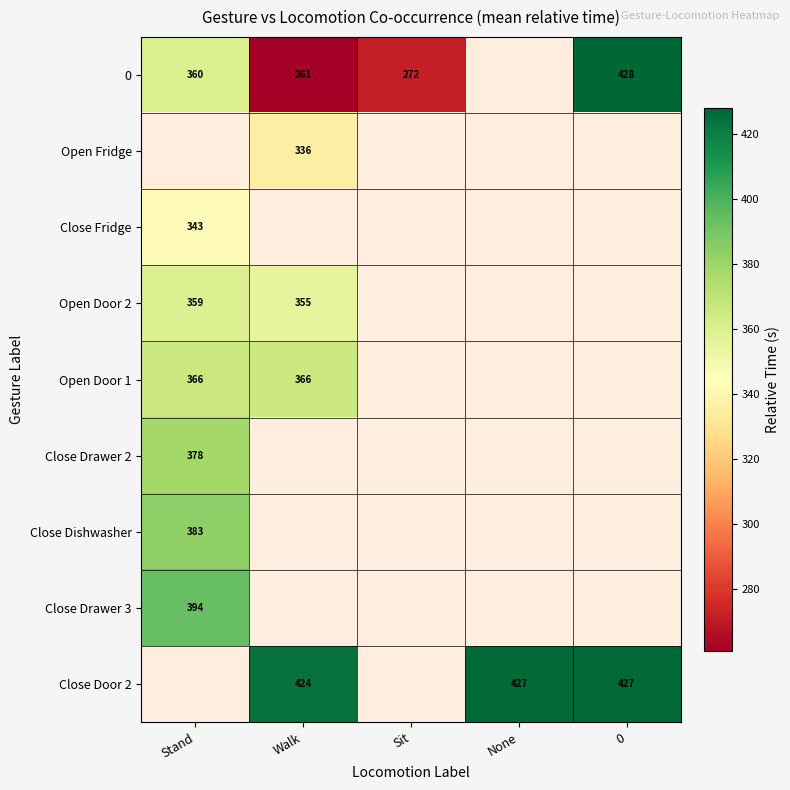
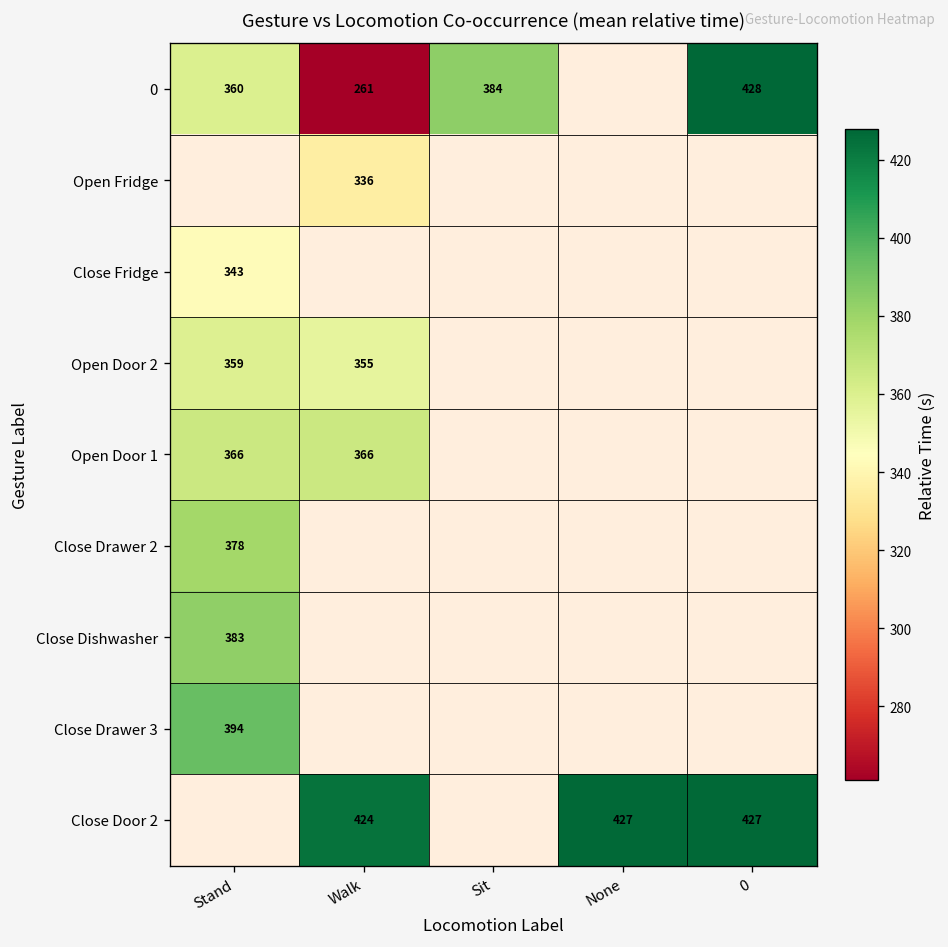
0, Sit: 272 -> 384
